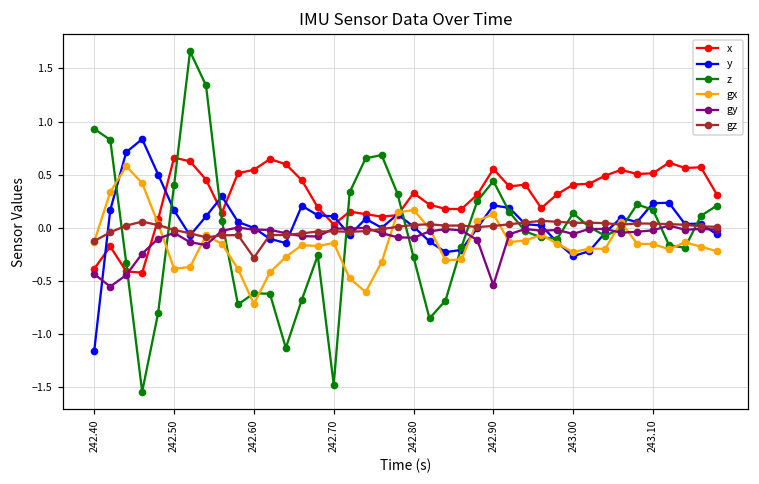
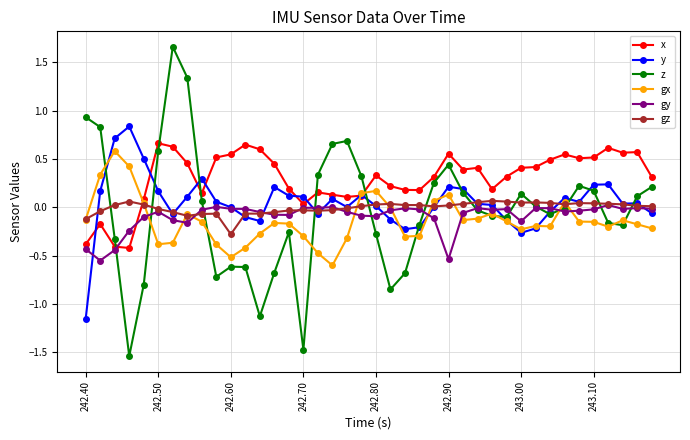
z, 242.50: 0.4 -> 0.6
gx, 242.60: -0.7 -> -0.5
gx, 242.70: -0.1 -> -0.3
gy, 243.00: -0.06 -> -0.15
